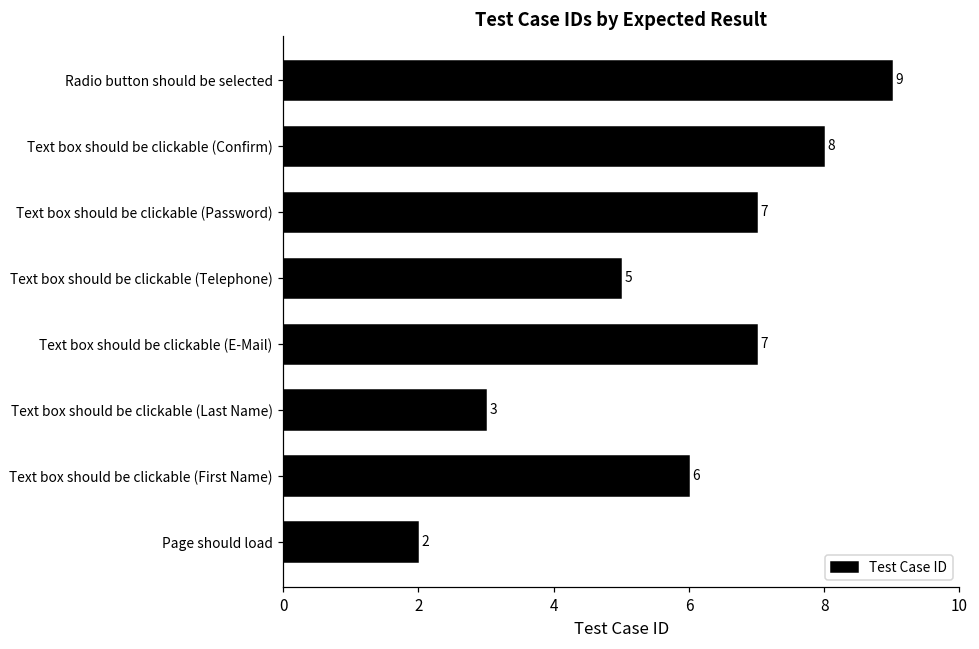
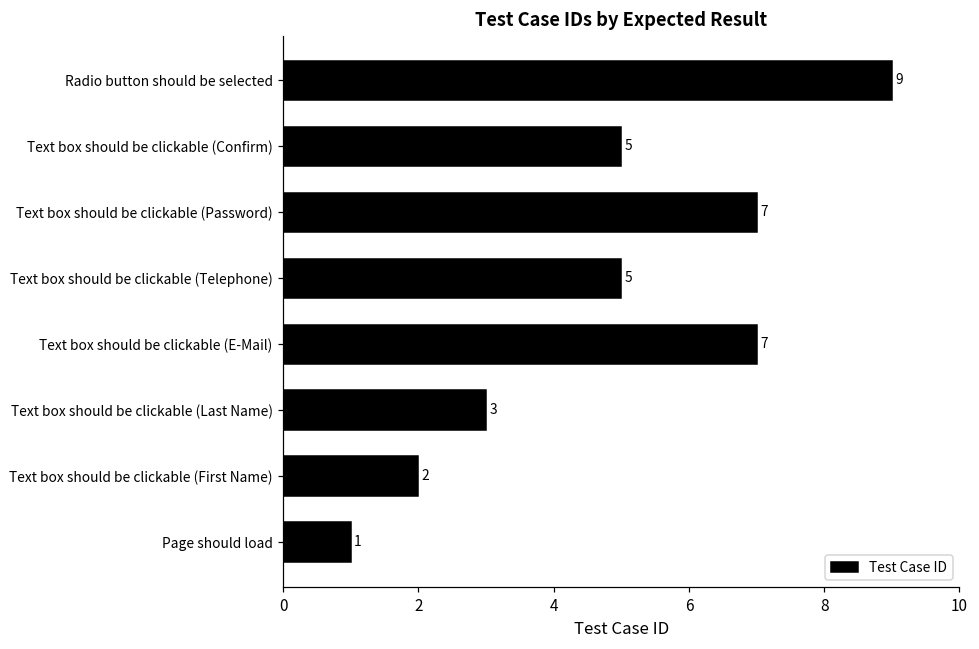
Text box should be clickable (Confirm): 8 -> 5
Text box should be clickable (First Name): 6 -> 2
Page should load: 2 -> 1
